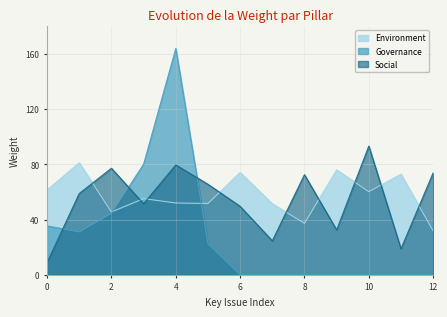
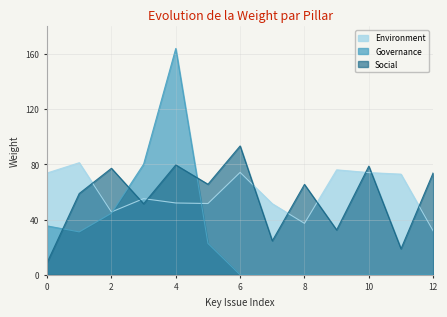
Environment, 0: 61 -> 74
Social, 6: 50 -> 93
Social, 8: 72 -> 65
Environment, 10: 60 -> 74
Social, 10: 93 -> 79
